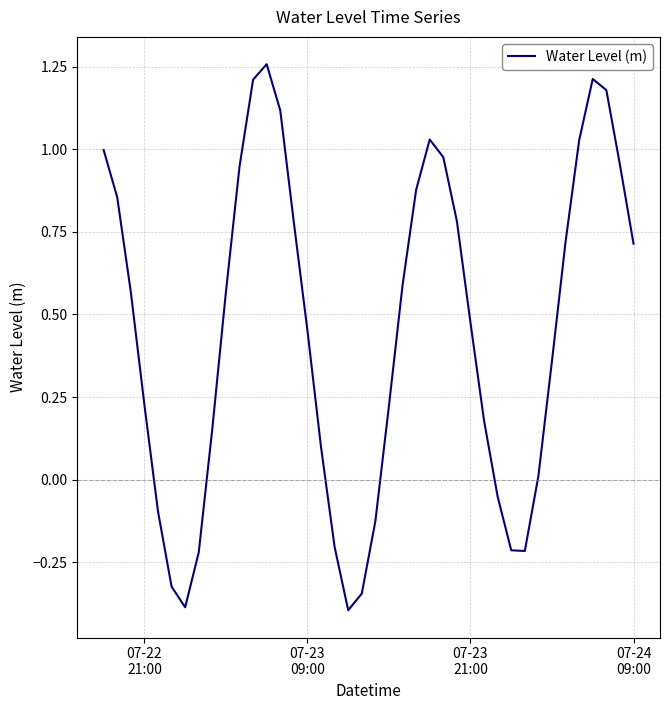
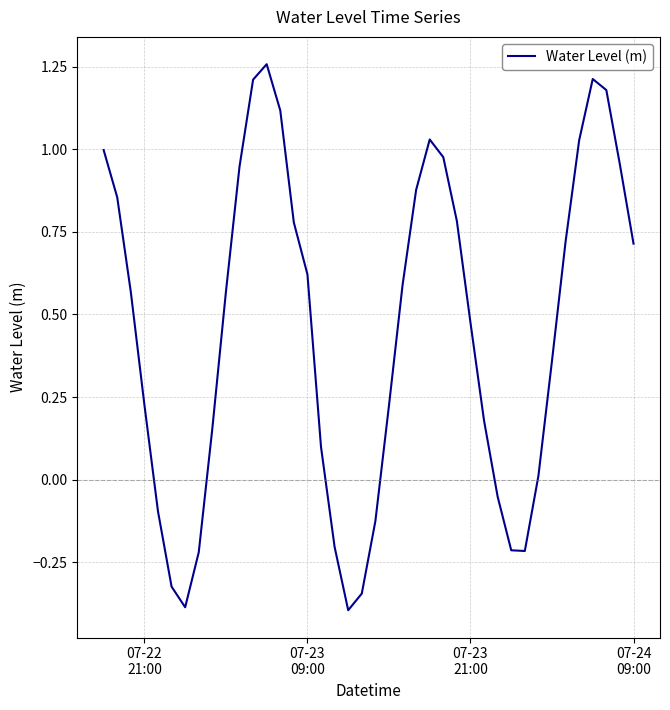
07-23 09:00: 0.45 -> 0.62
